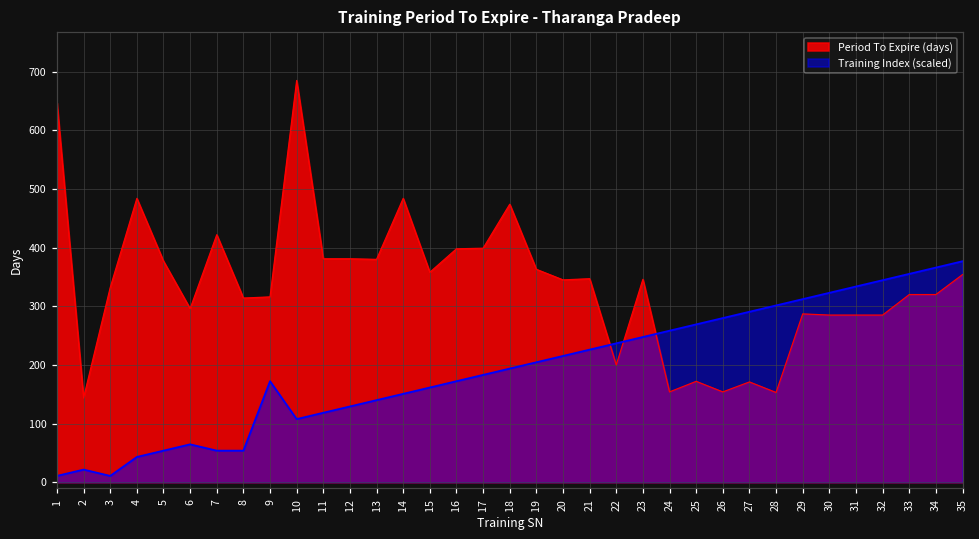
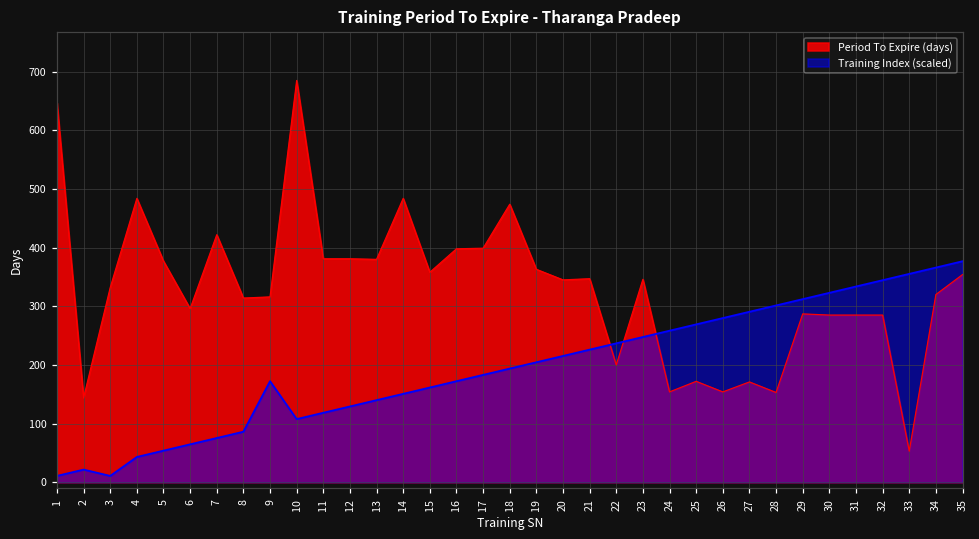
Training Index (scaled), 7: 50 -> 80
Training Index (scaled), 8: 50 -> 90
Period To Expire (days), 33: 320 -> 50
